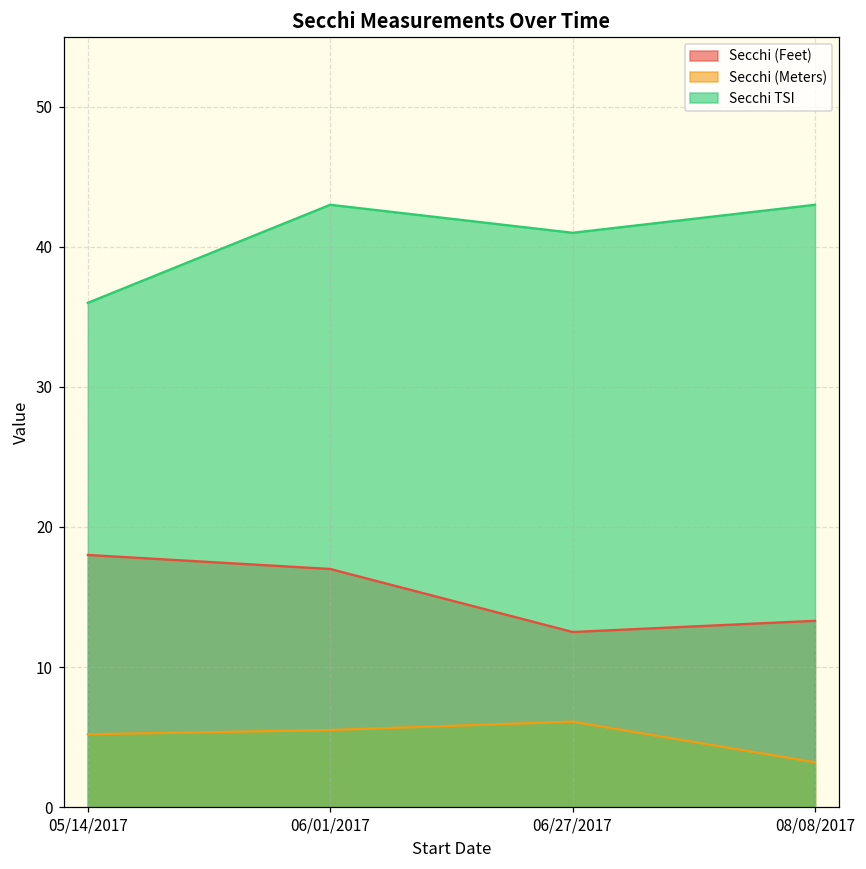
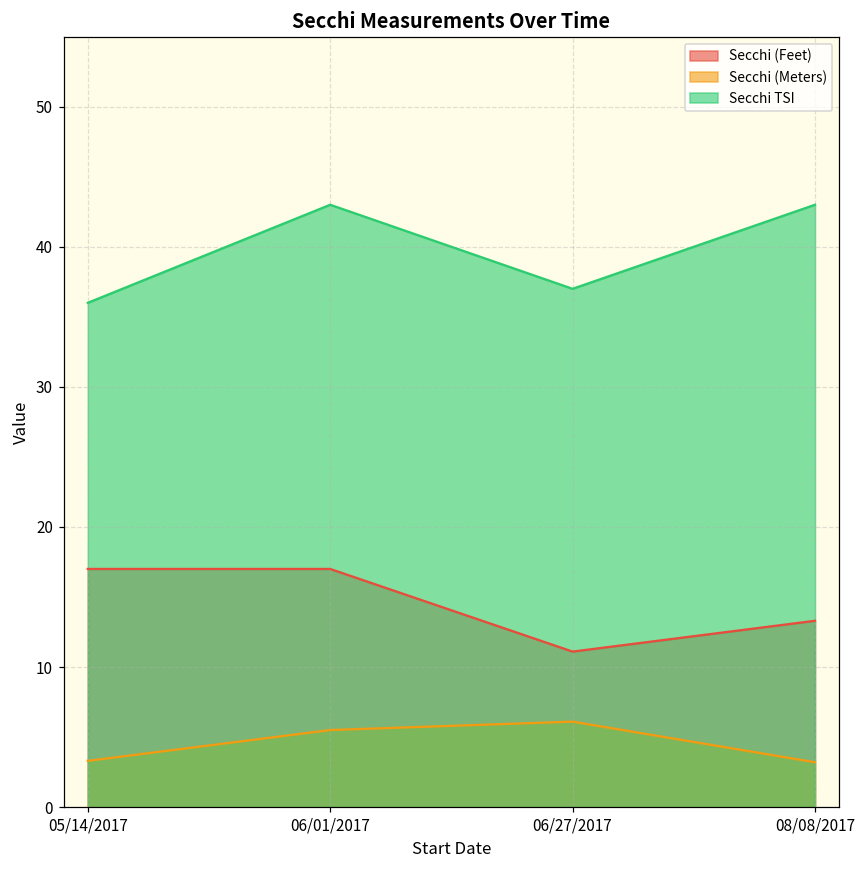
Secchi (Feet), 05/14/2017: 18 -> 17
Secchi (Meters), 05/14/2017: 5.2 -> 3.3
Secchi (Feet), 06/27/2017: 12.5 -> 11.1
Secchi TSI, 06/27/2017: 41 -> 37
